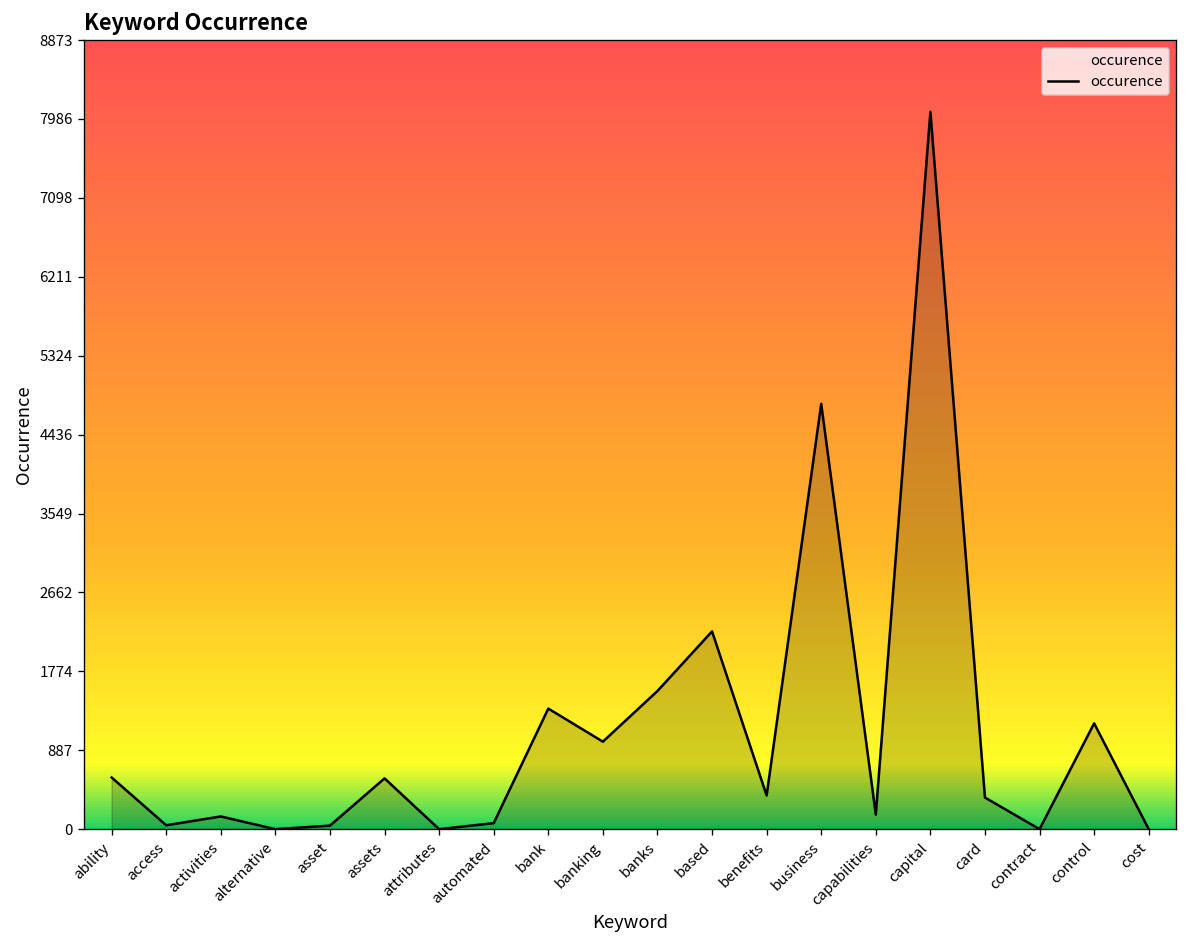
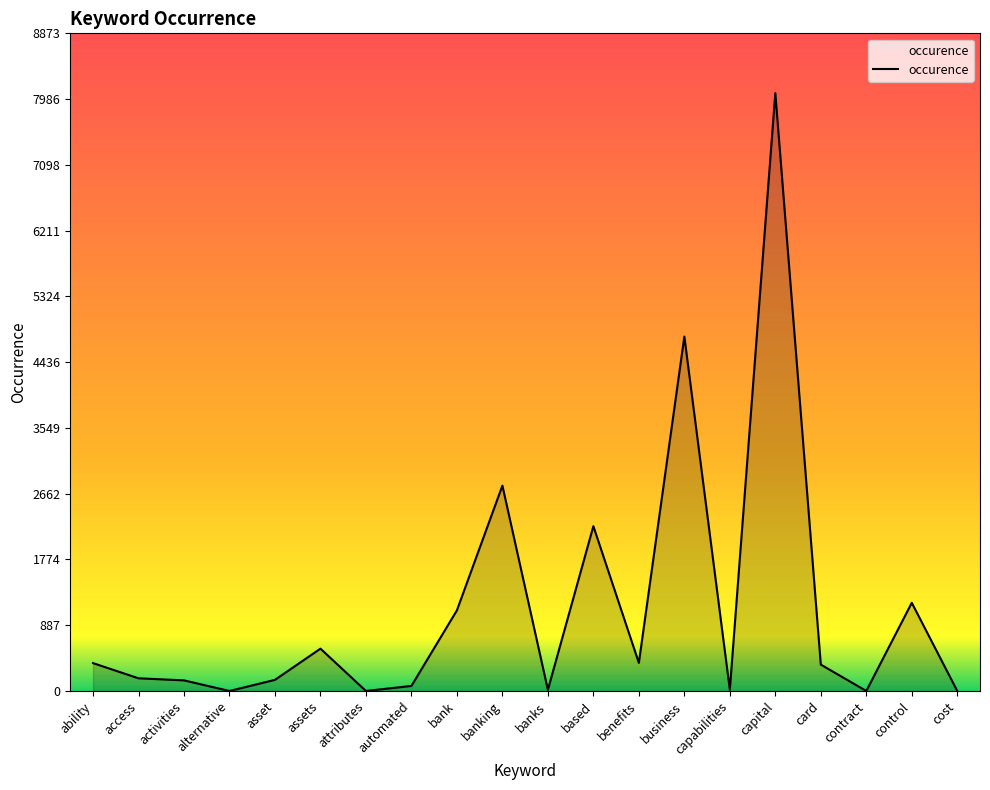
ability: 600 -> 400
access: 0 -> 200
asset: 0 -> 200
bank: 1400 -> 1100
banking: 1000 -> 2800
banks: 1600 -> 0
capabilities: 200 -> 0
